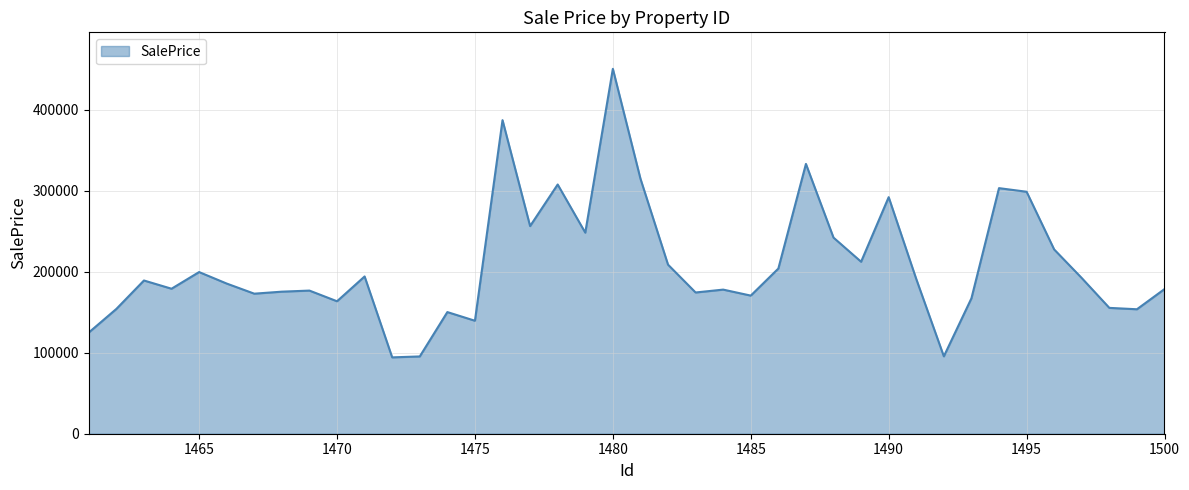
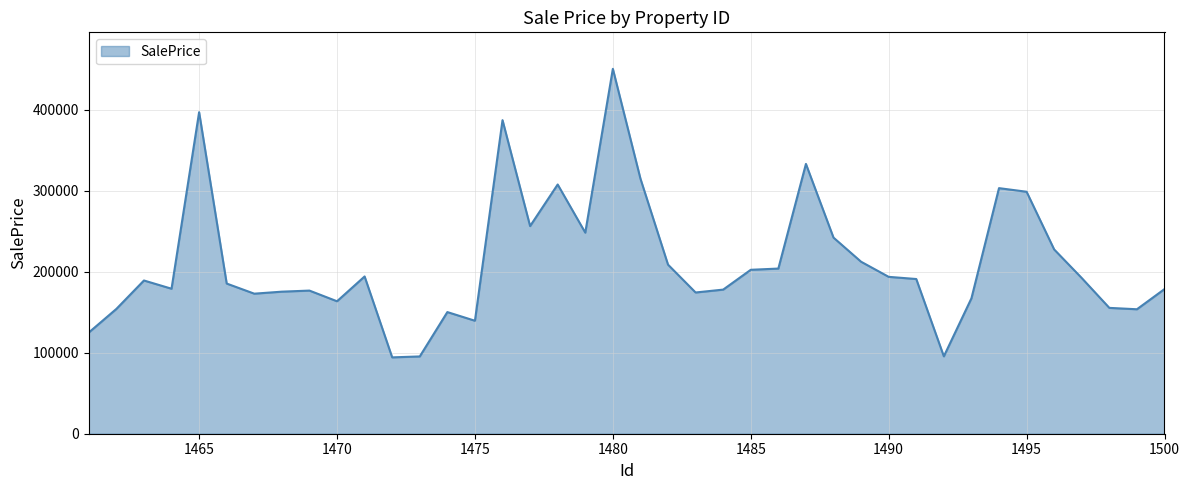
1465: 200000 -> 400000
1485: 170000 -> 200000
1490: 290000 -> 190000
